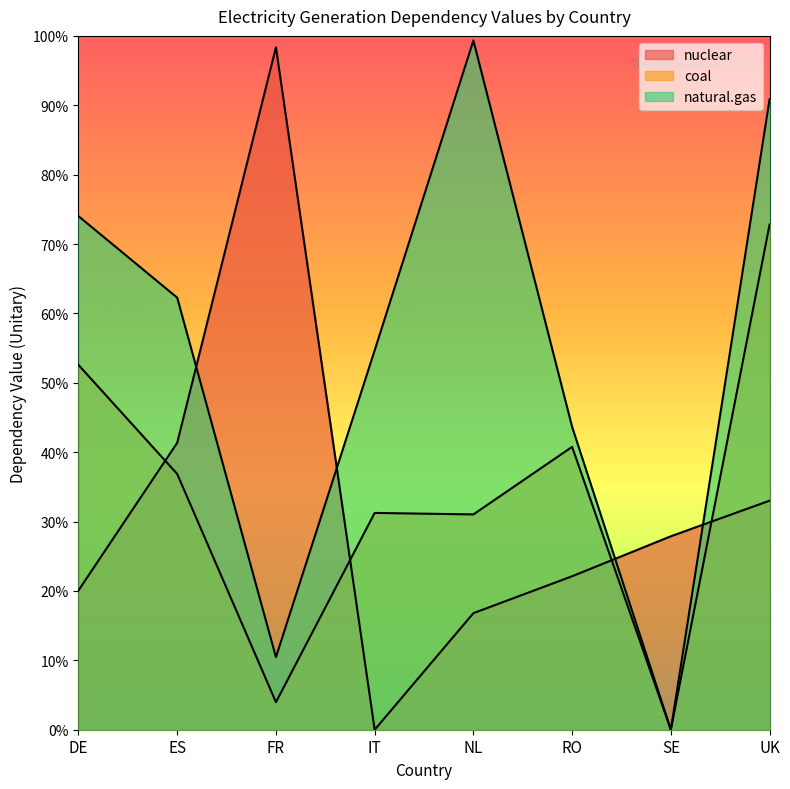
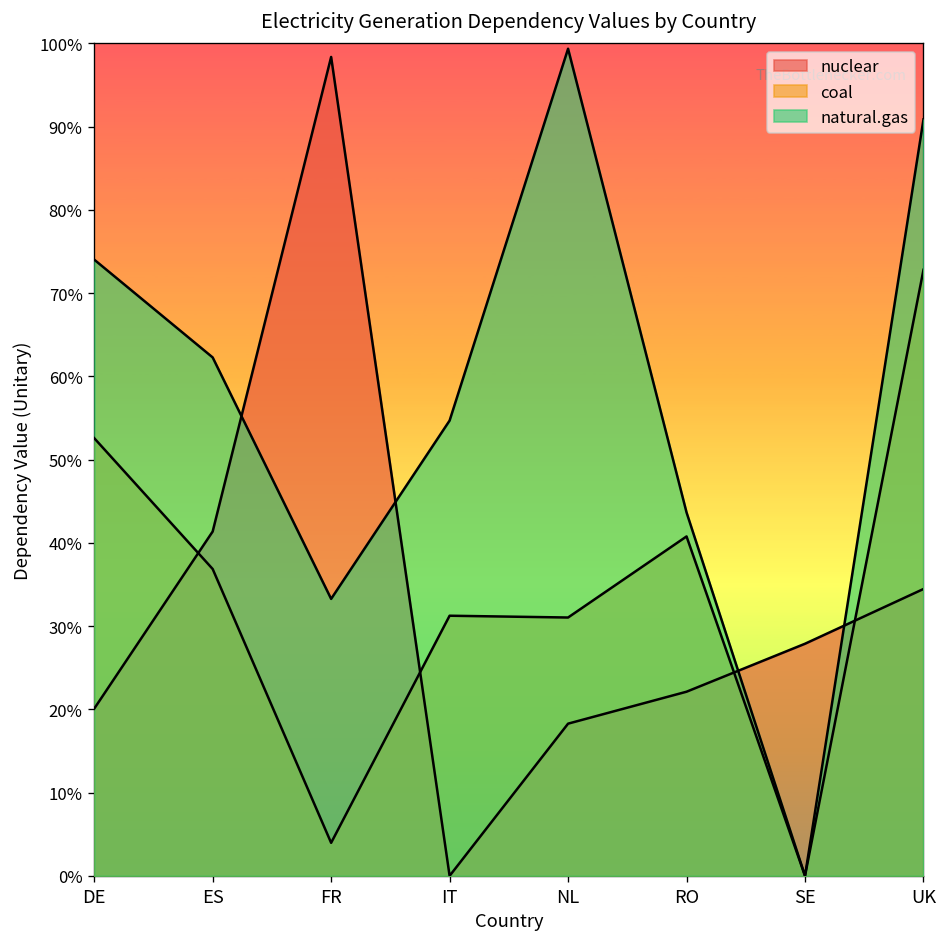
natural.gas, FR: 10% -> 33%
nuclear, NL: 17% -> 18%
nuclear, UK: 33% -> 34%
